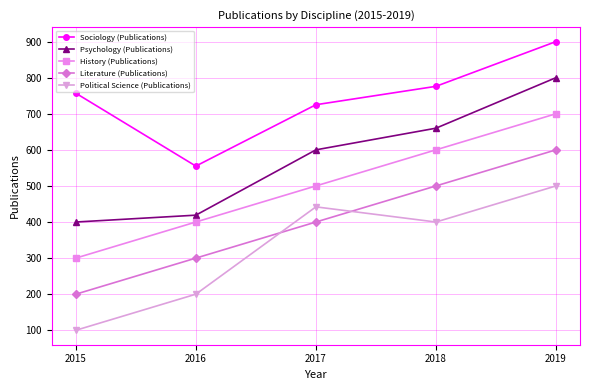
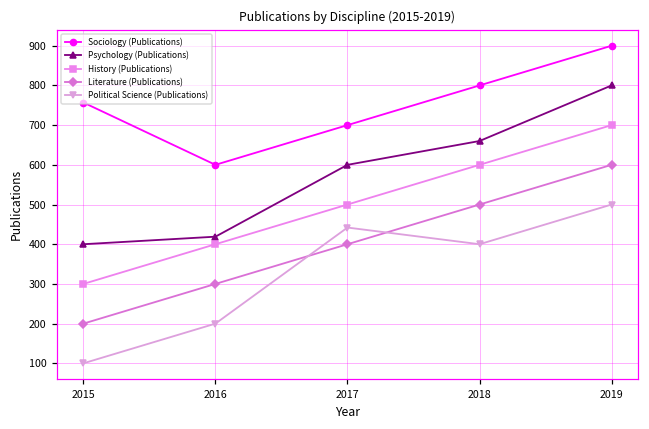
Sociology (Publications), 2016: 560 -> 600
Sociology (Publications), 2017: 730 -> 700
Sociology (Publications), 2018: 780 -> 800
